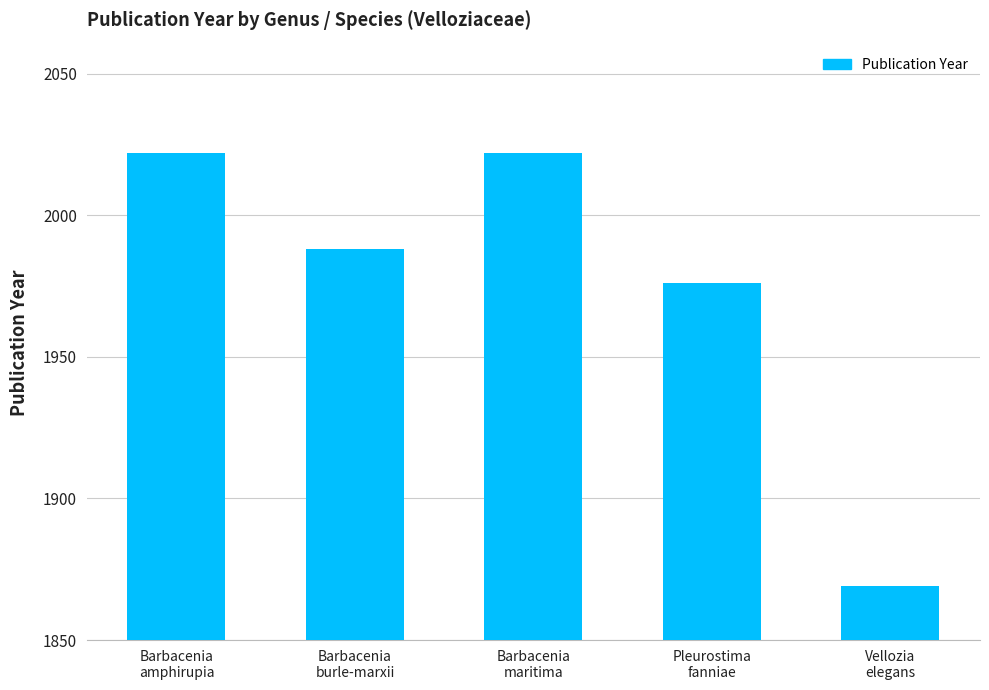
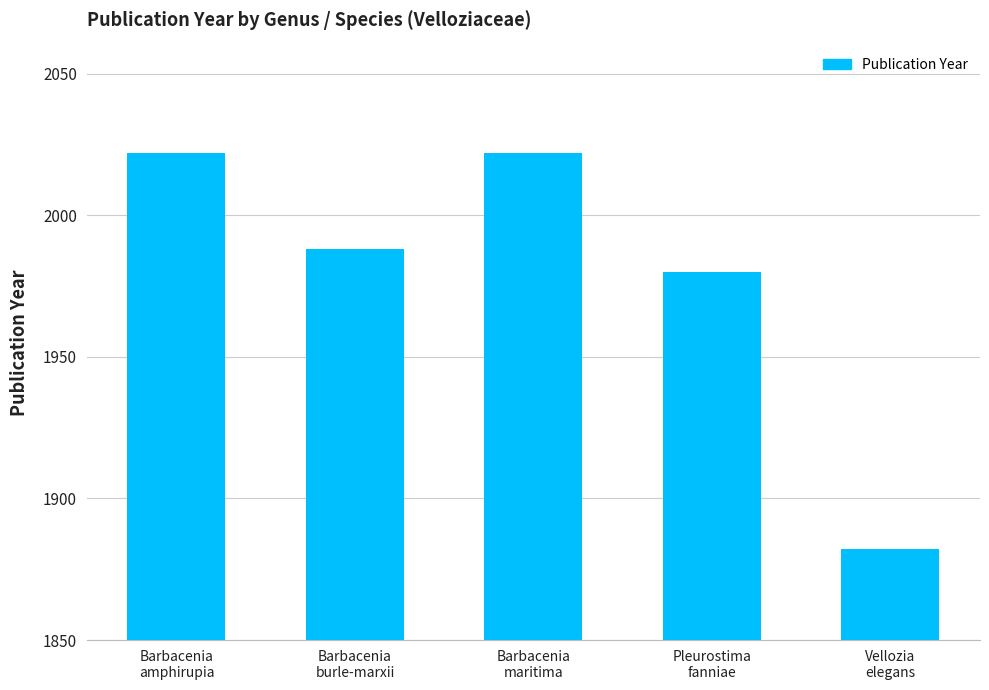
Pleurostima fanniae: 1976 -> 1980
Vellozia elegans: 1869 -> 1882
